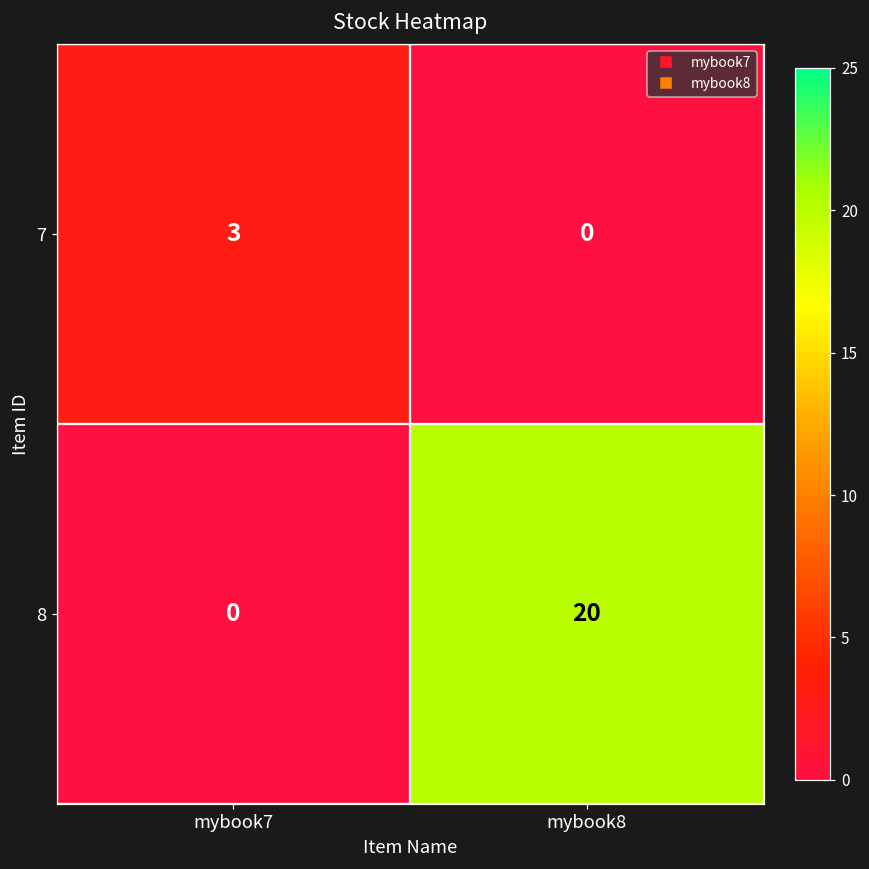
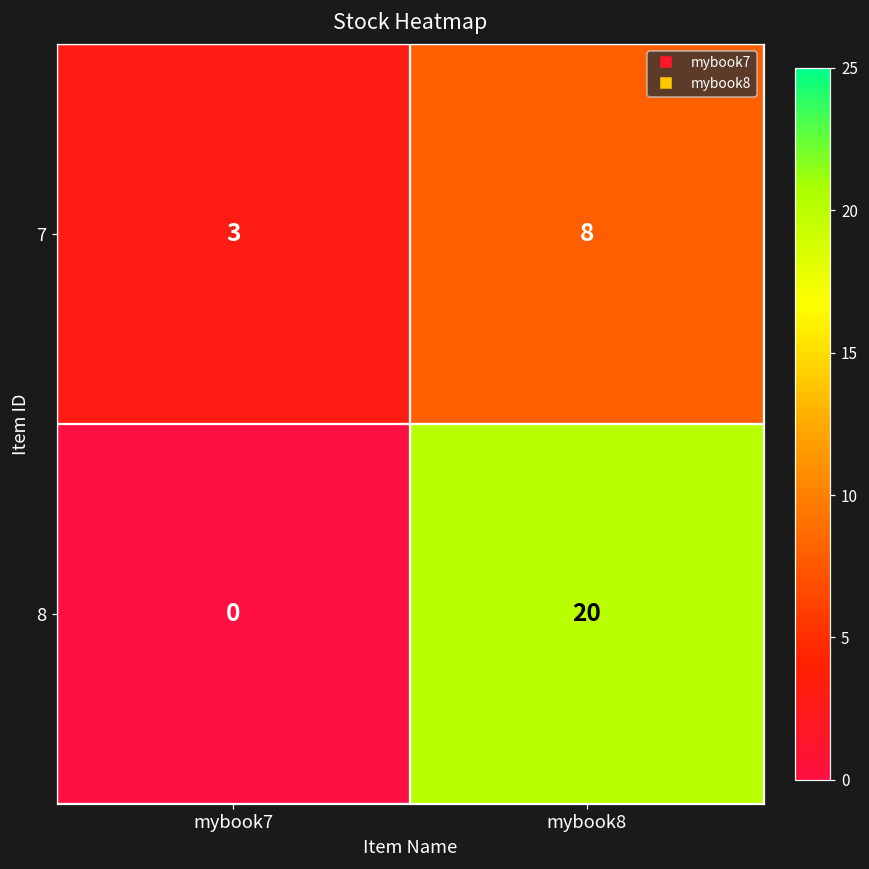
7, mybook8: 0 -> 8
